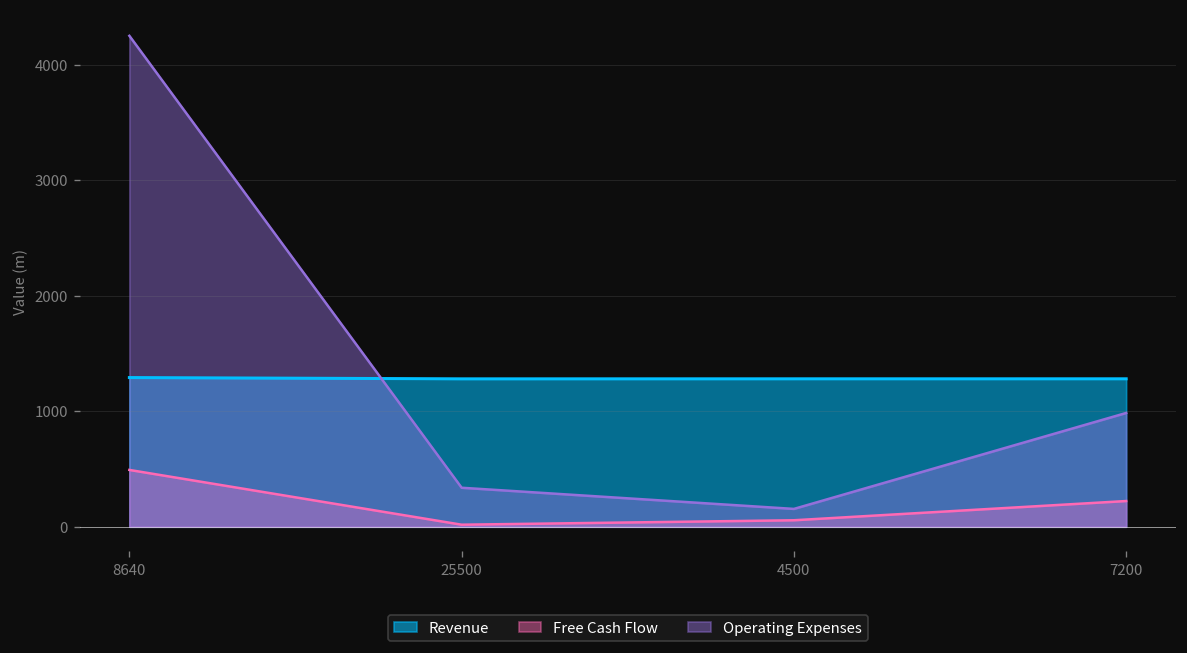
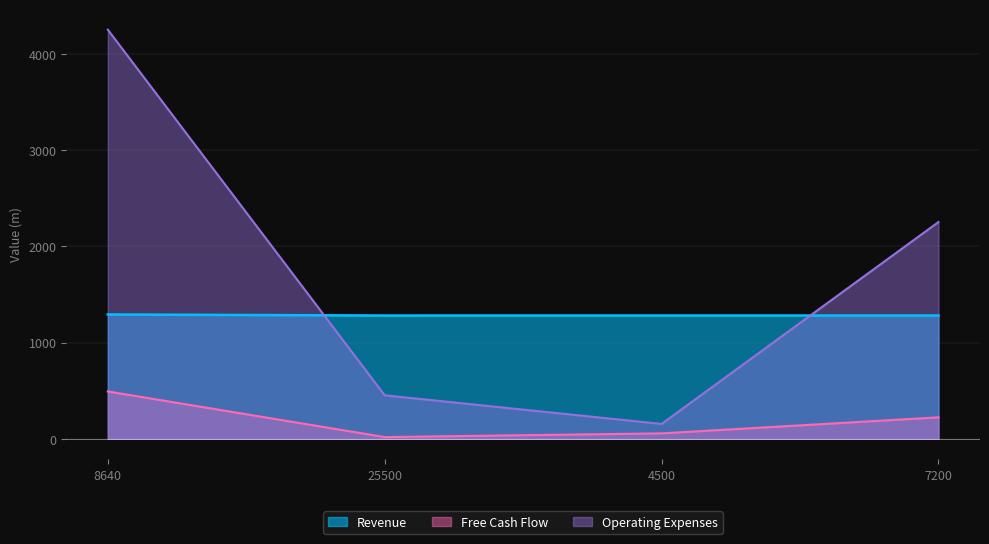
Operating Expenses, 25500: 300 -> 500
Operating Expenses, 7200: 1000 -> 2300
